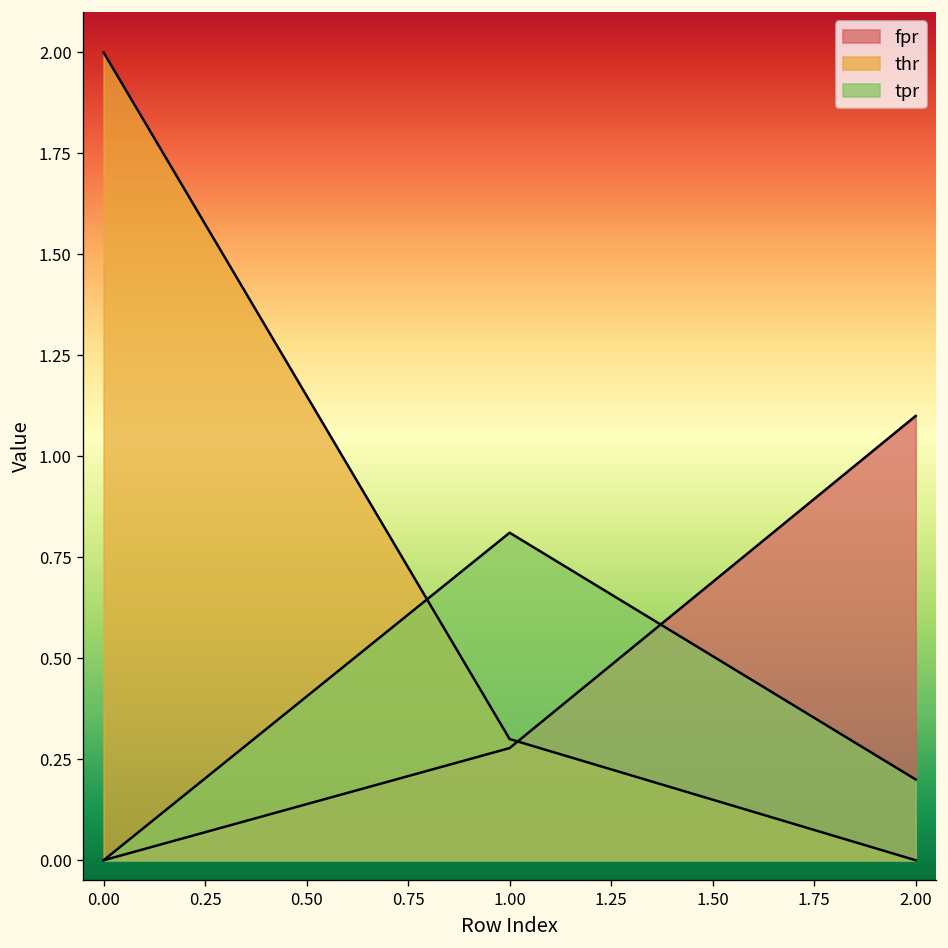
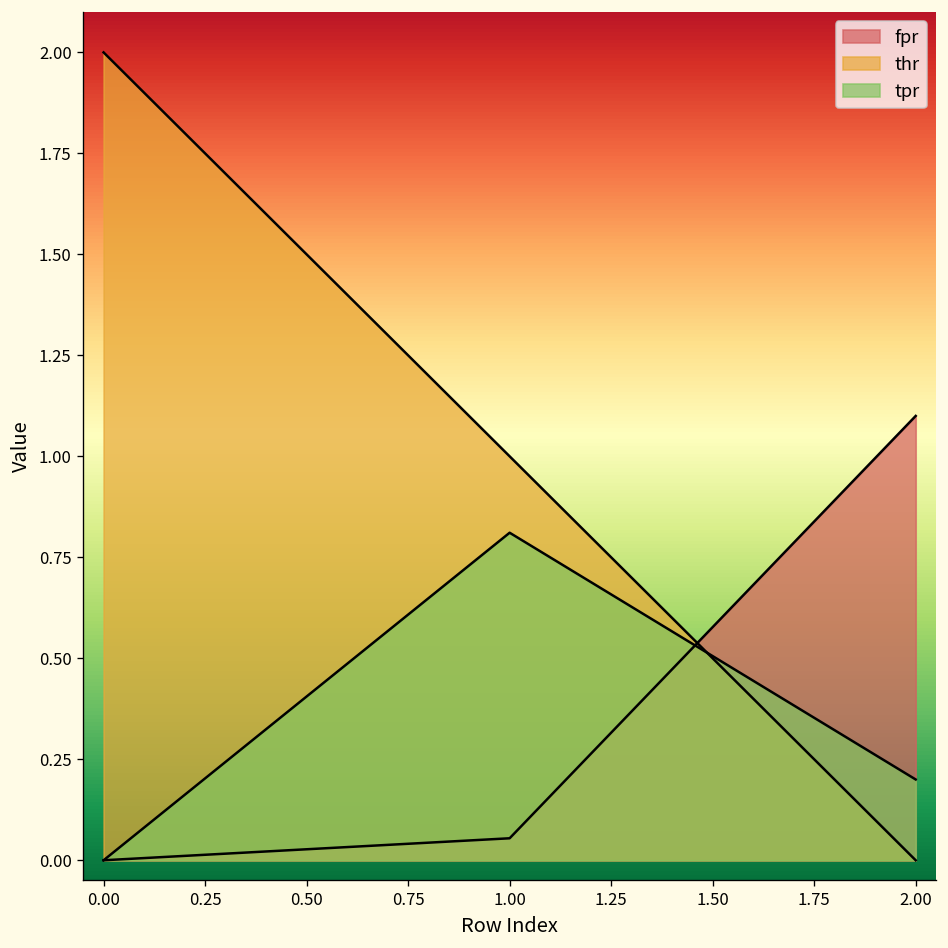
fpr, 1.00: 0.28 -> 0.05
thr, 1.00: 0.3 -> 1.0
